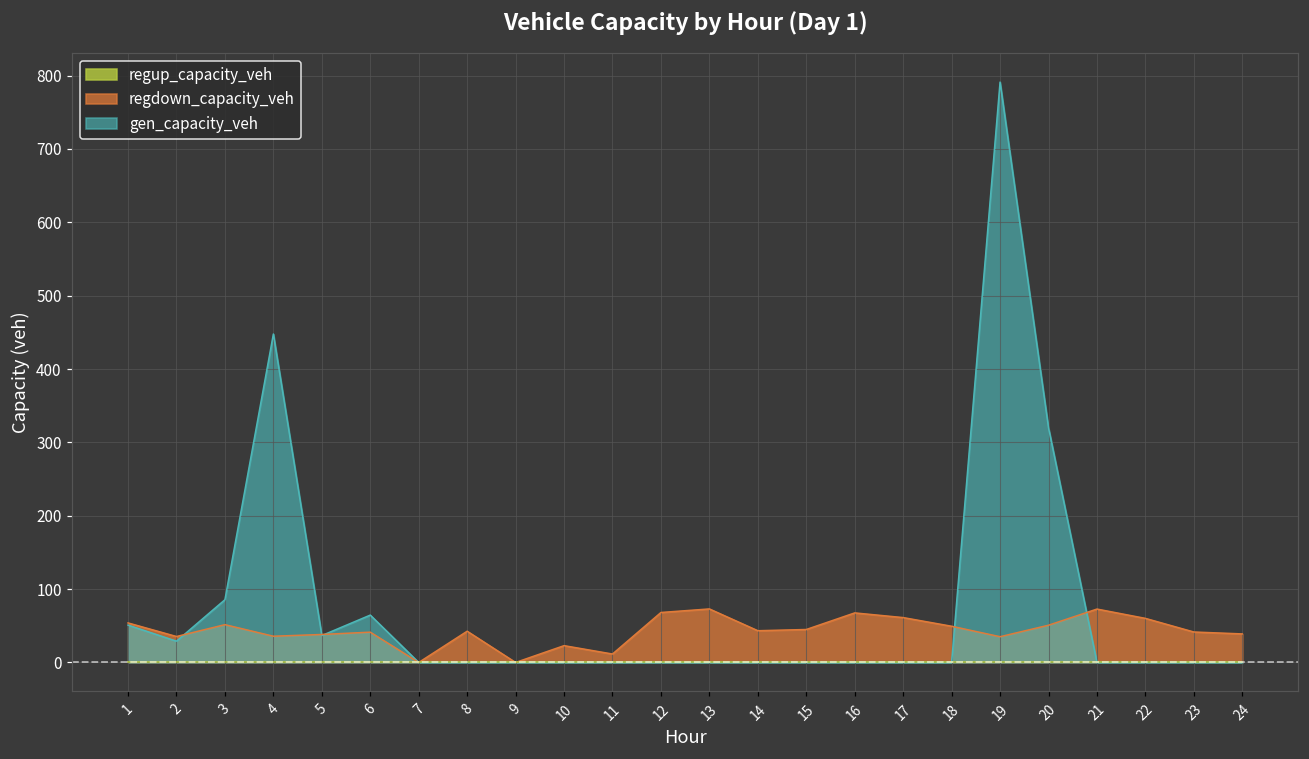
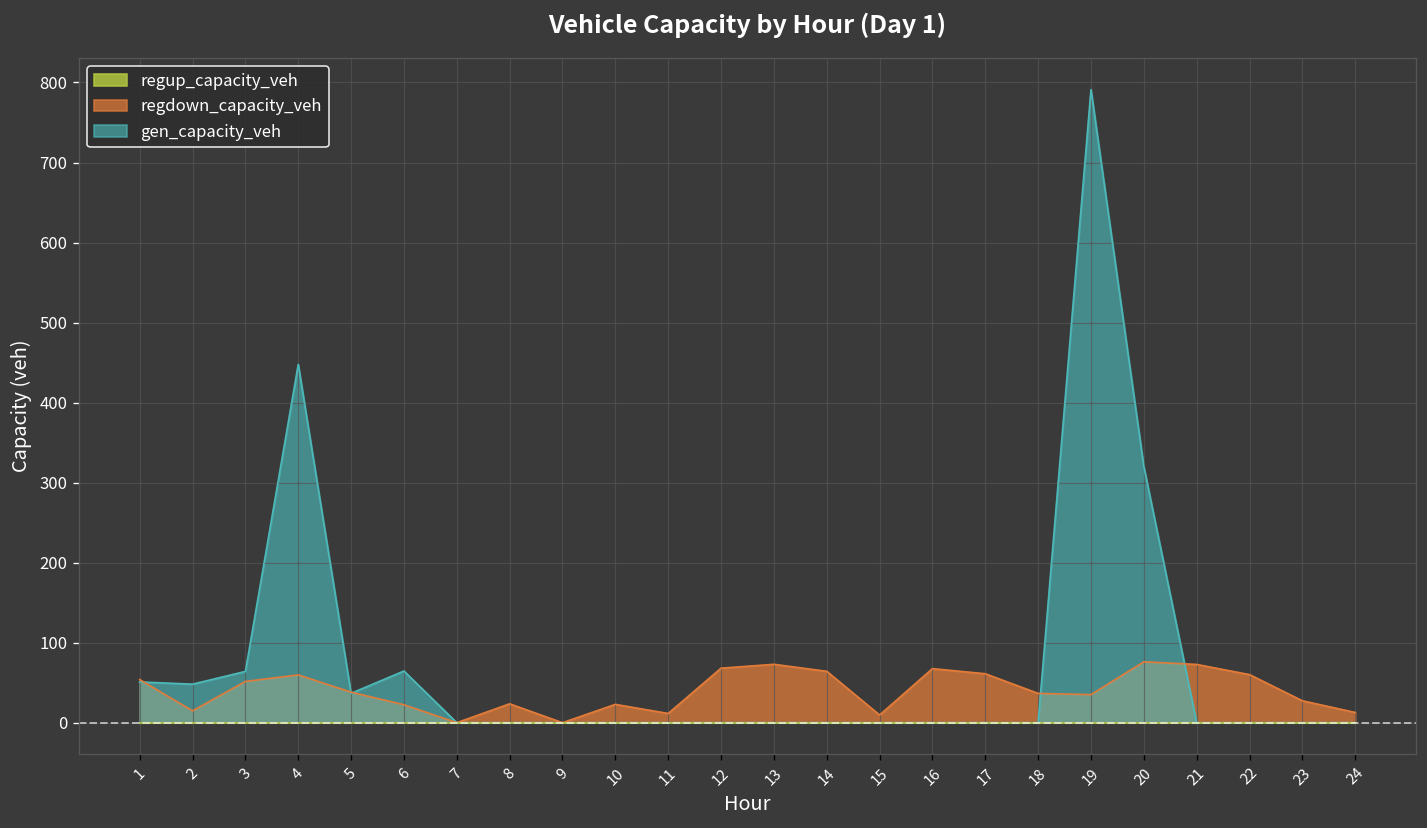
regdown_capacity_veh, 2: 40 -> 10
gen_capacity_veh, 2: 30 -> 50
gen_capacity_veh, 3: 90 -> 60
regdown_capacity_veh, 4: 40 -> 60
regdown_capacity_veh, 6: 40 -> 20
regdown_capacity_veh, 8: 40 -> 20
regdown_capacity_veh, 14: 40 -> 60
regdown_capacity_veh, 15: 40 -> 10
regdown_capacity_veh, 18: 50 -> 40
regdown_capacity_veh, 20: 50 -> 80
regdown_capacity_veh, 23: 40 -> 30
regdown_capacity_veh, 24: 40 -> 10
